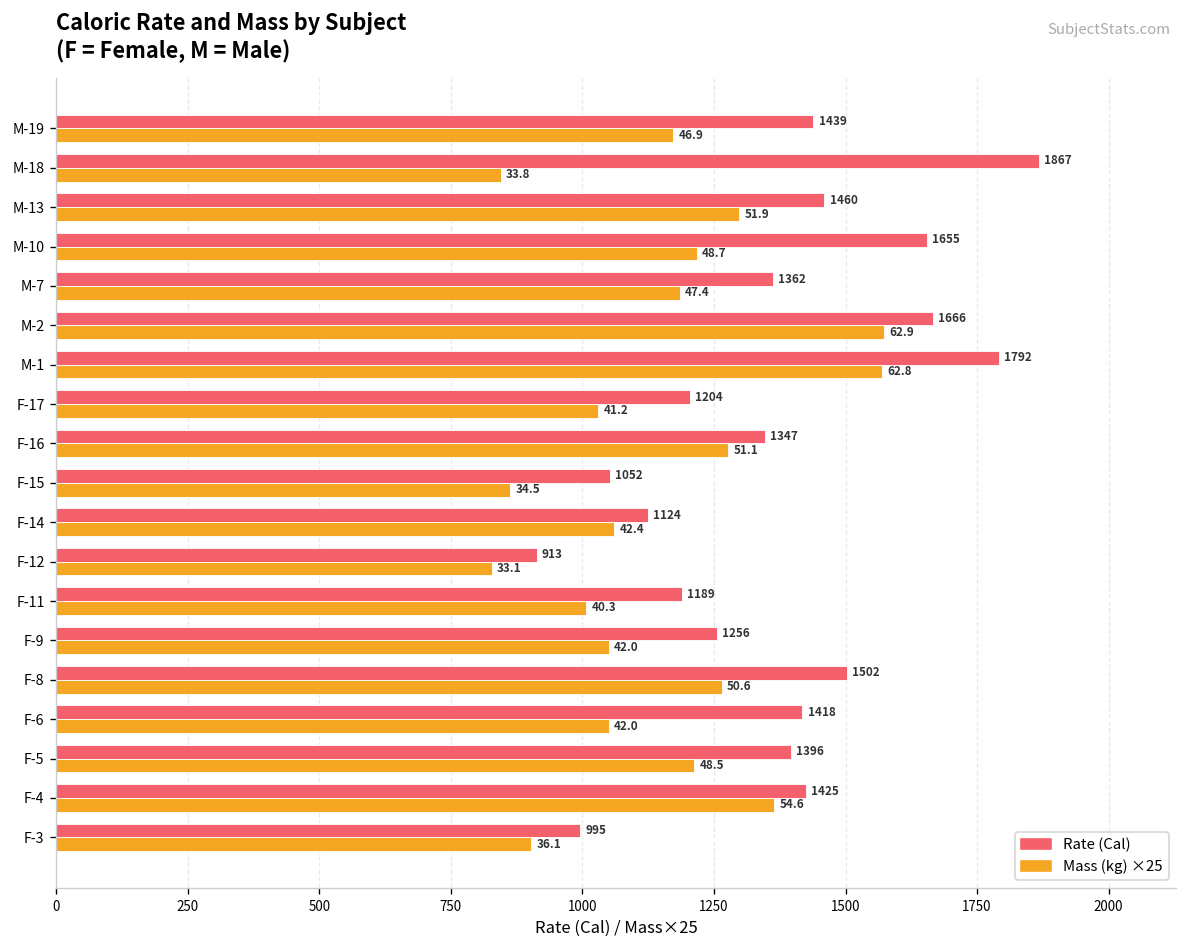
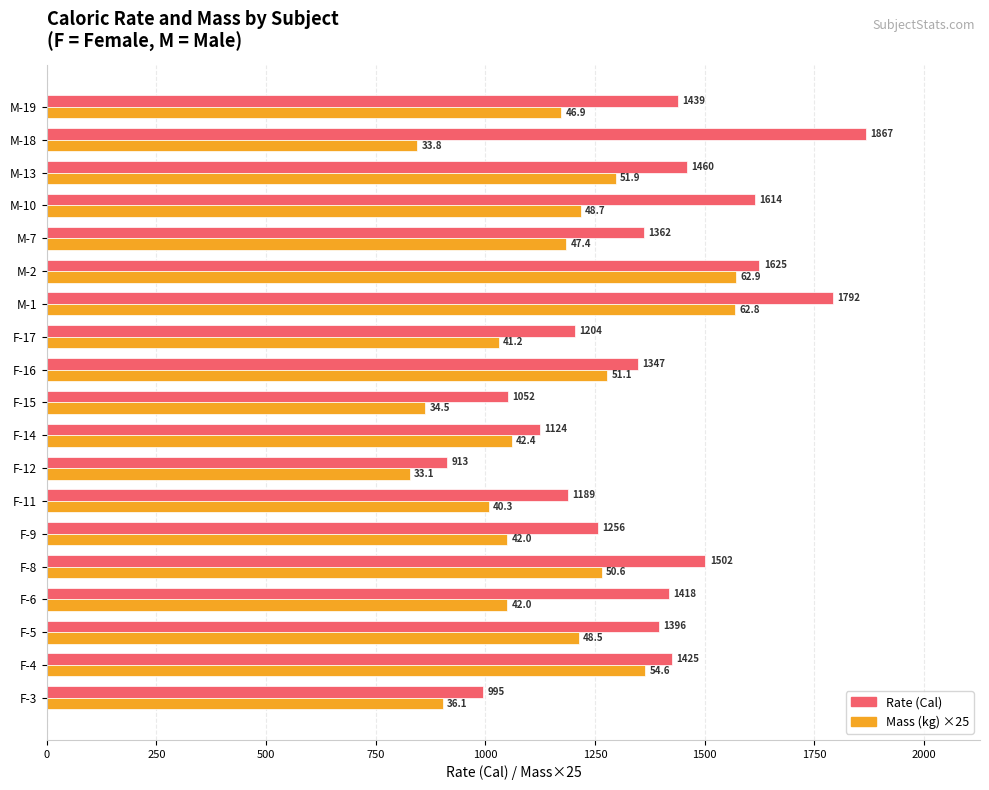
Rate (Cal), M-10: 1655 -> 1614
Rate (Cal), M-2: 1666 -> 1625
